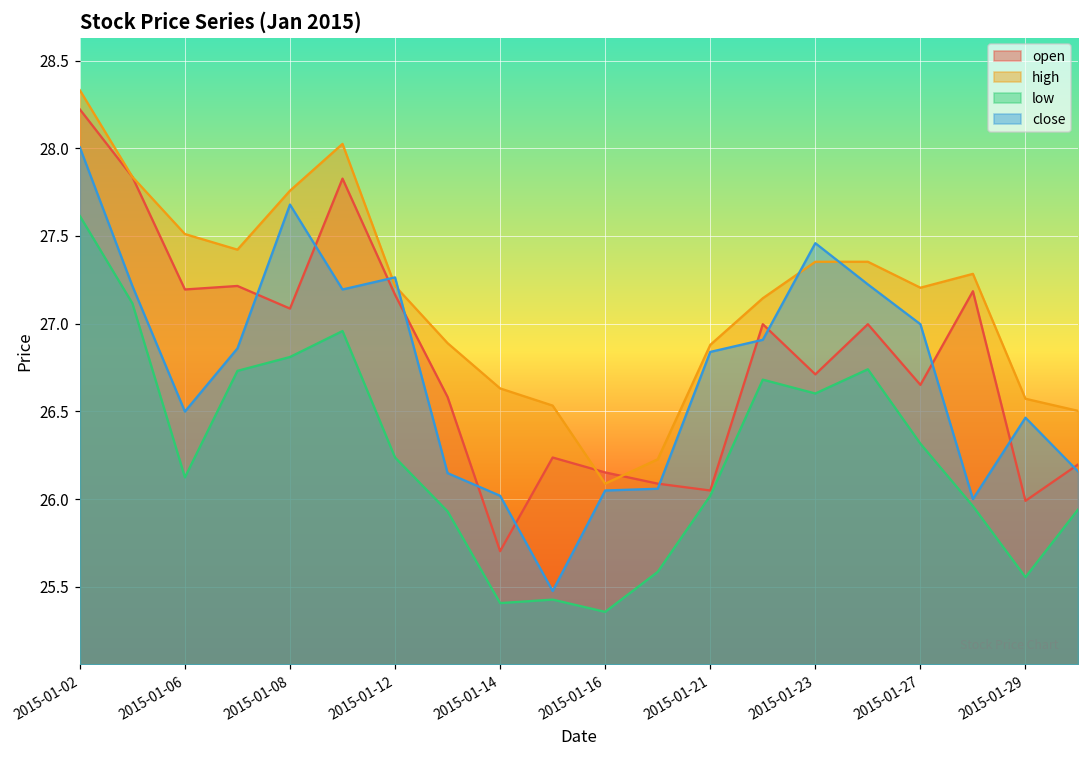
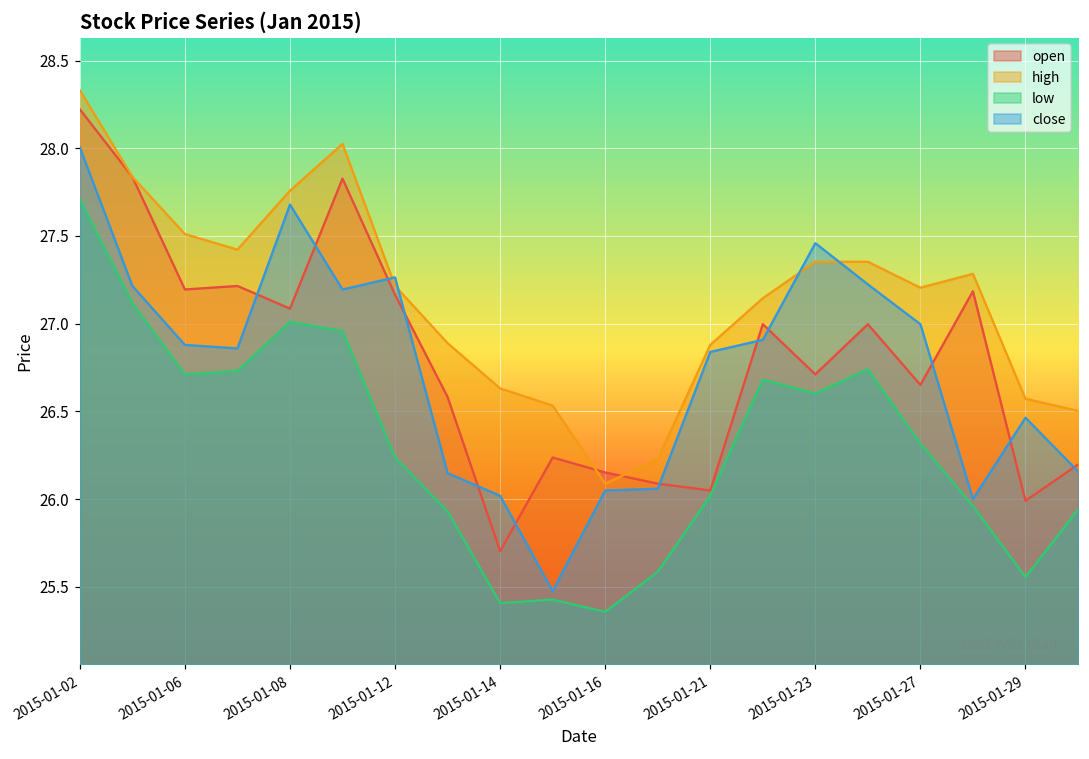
low, 2015-01-02: 27.61 -> 27.71
low, 2015-01-06: 26.12 -> 26.71
close, 2015-01-06: 26.50 -> 26.88
low, 2015-01-08: 26.81 -> 27.01
